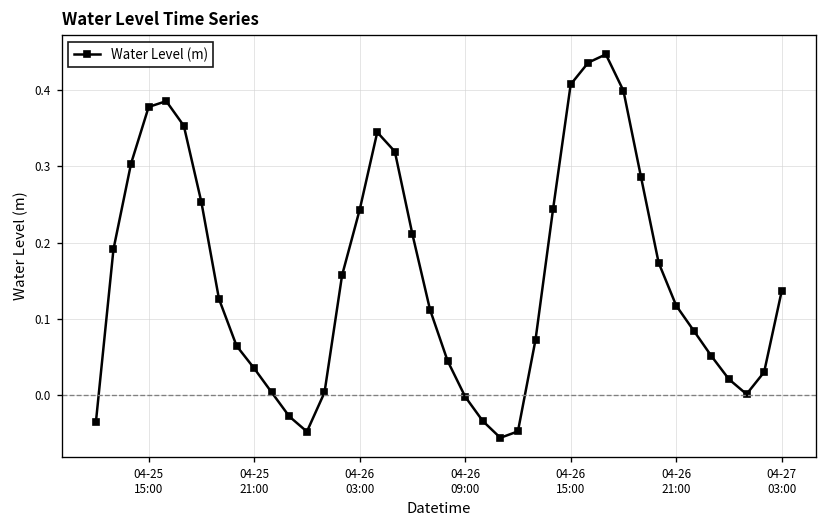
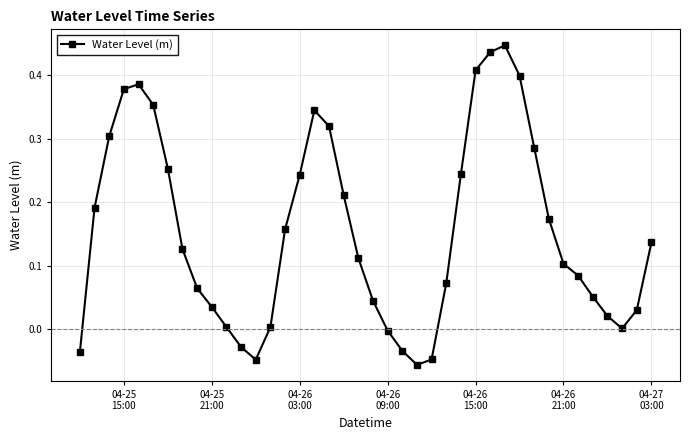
04-26 21:00: 0.12 -> 0.10
